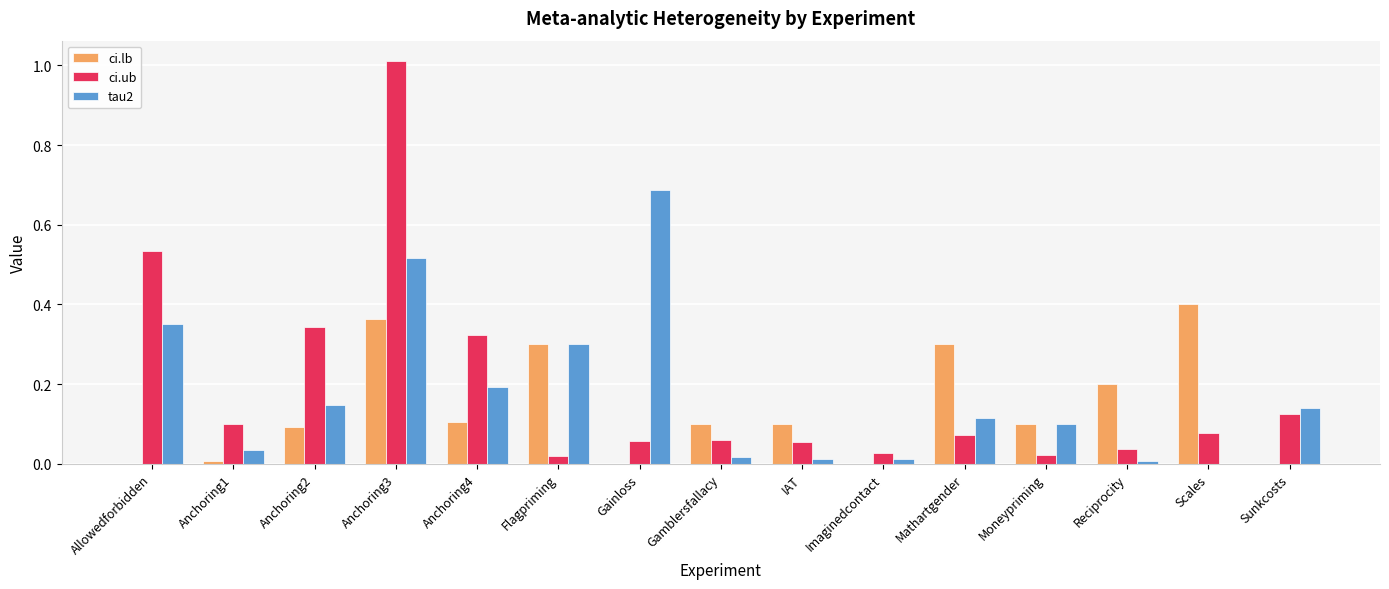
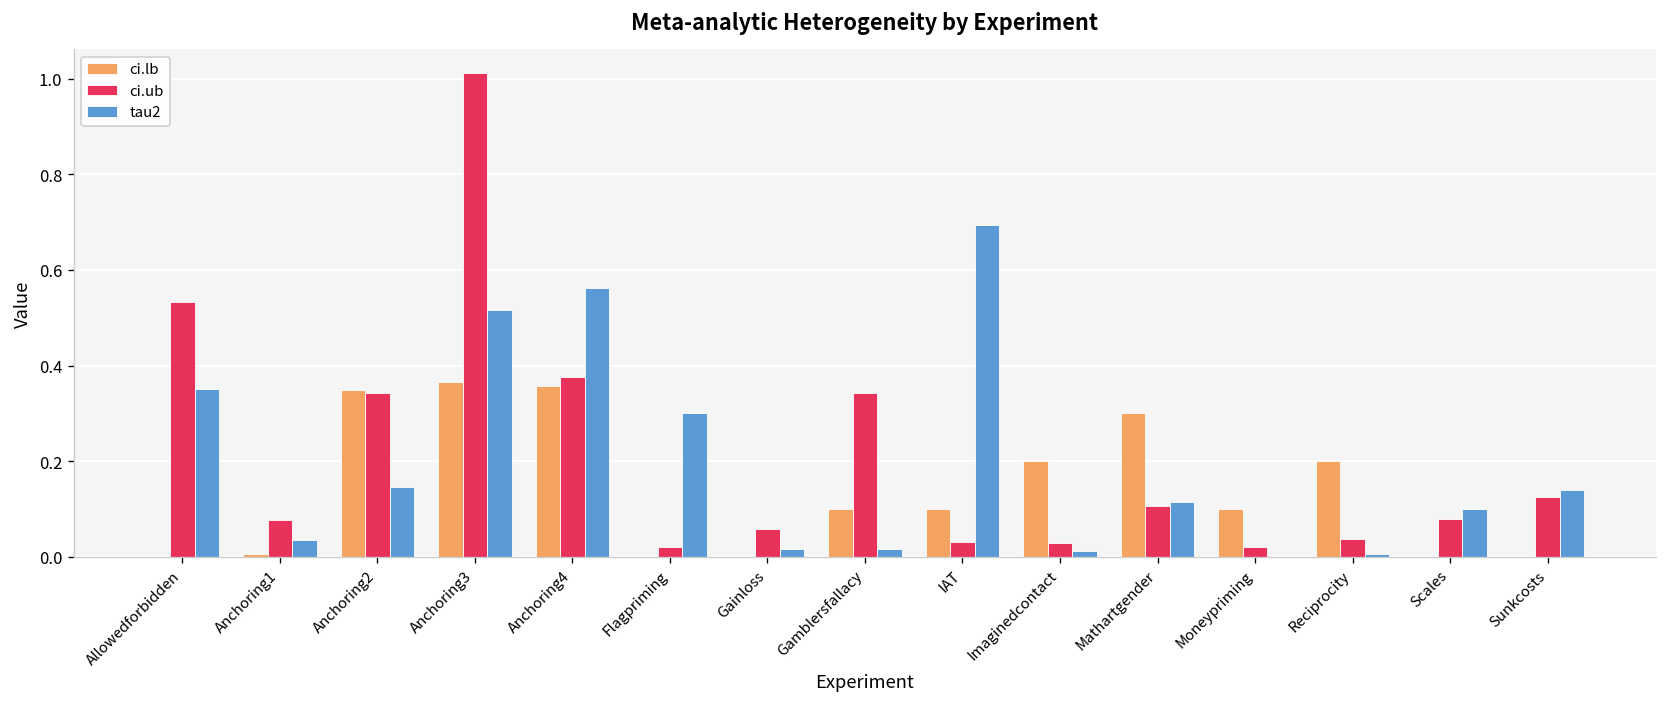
ci.ub, Anchoring1: 0.10 -> 0.08
ci.lb, Anchoring2: 0.09 -> 0.35
ci.lb, Anchoring4: 0.10 -> 0.36
ci.ub, Anchoring4: 0.32 -> 0.38
tau2, Anchoring4: 0.19 -> 0.56
ci.lb, Flagpriming: 0.3 -> 0.0
tau2, Gainloss: 0.69 -> 0.02
ci.ub, Gamblersfallacy: 0.06 -> 0.34
ci.ub, IAT: 0.05 -> 0.03
tau2, IAT: 0.01 -> 0.69
ci.lb, Imaginedcontact: 0.0 -> 0.2
ci.ub, Mathartgender: 0.07 -> 0.11
tau2, Moneypriming: 0.1 -> 0.0
ci.lb, Scales: 0.4 -> 0.0
tau2, Scales: 0.0 -> 0.1
